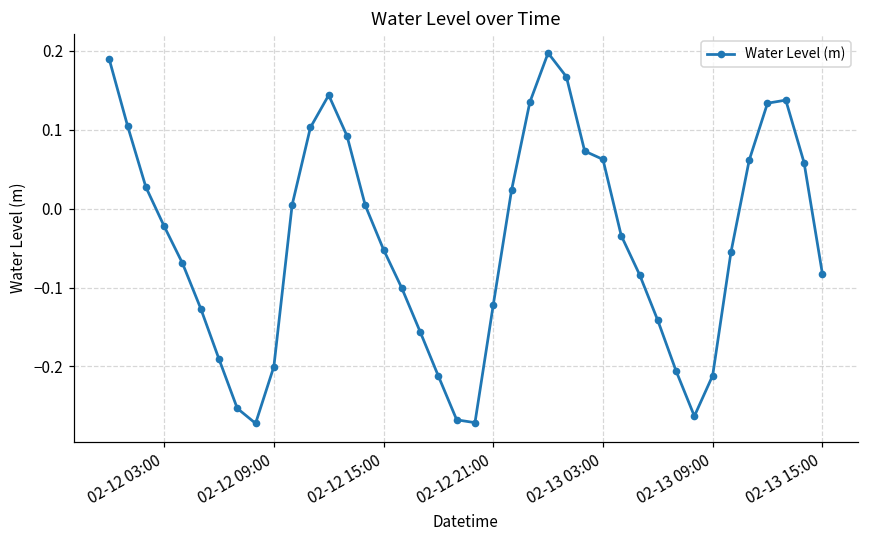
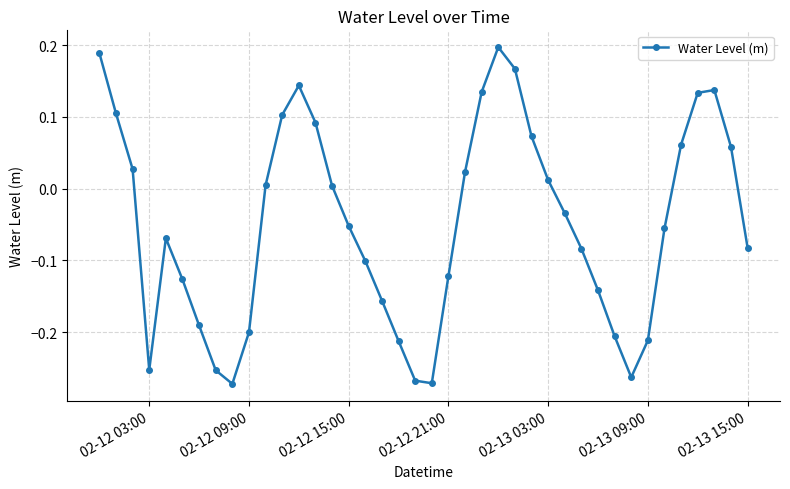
02-12 03:00: -0.02 -> -0.25
02-13 03:00: 0.06 -> 0.01
